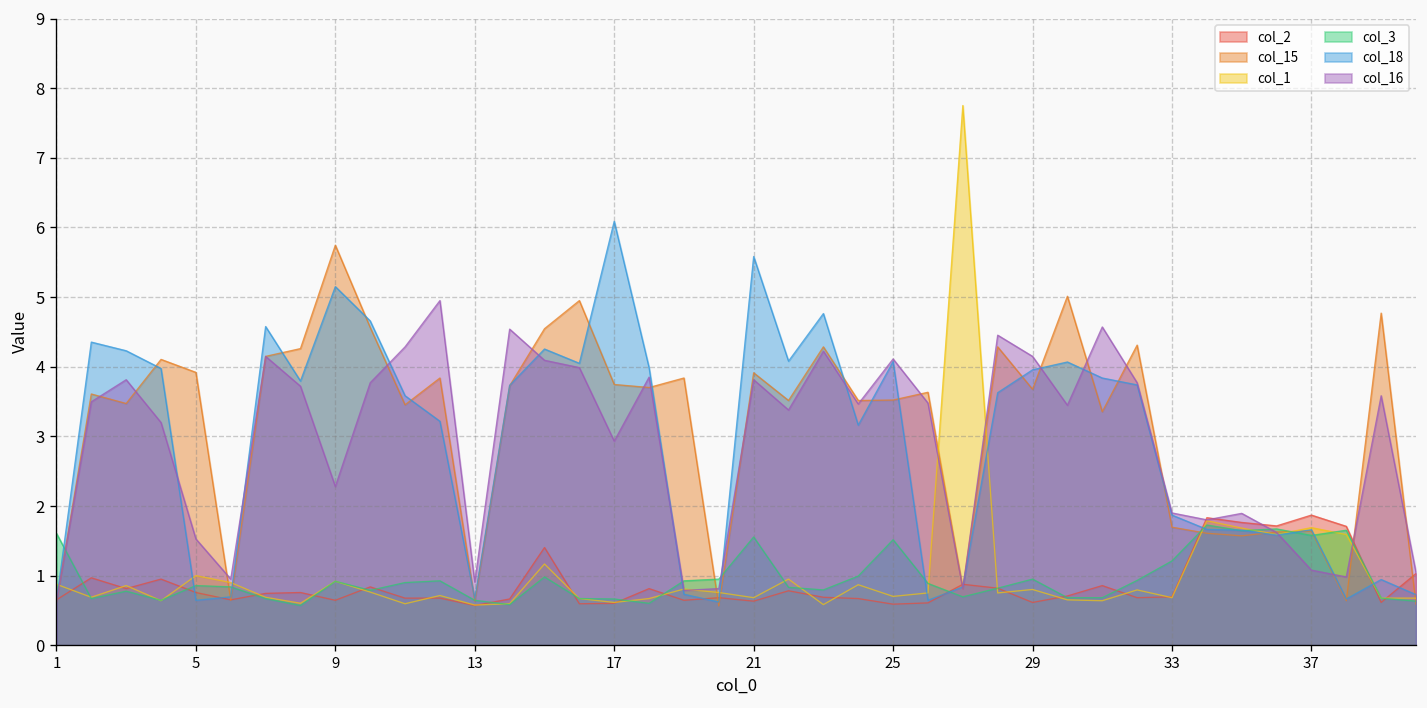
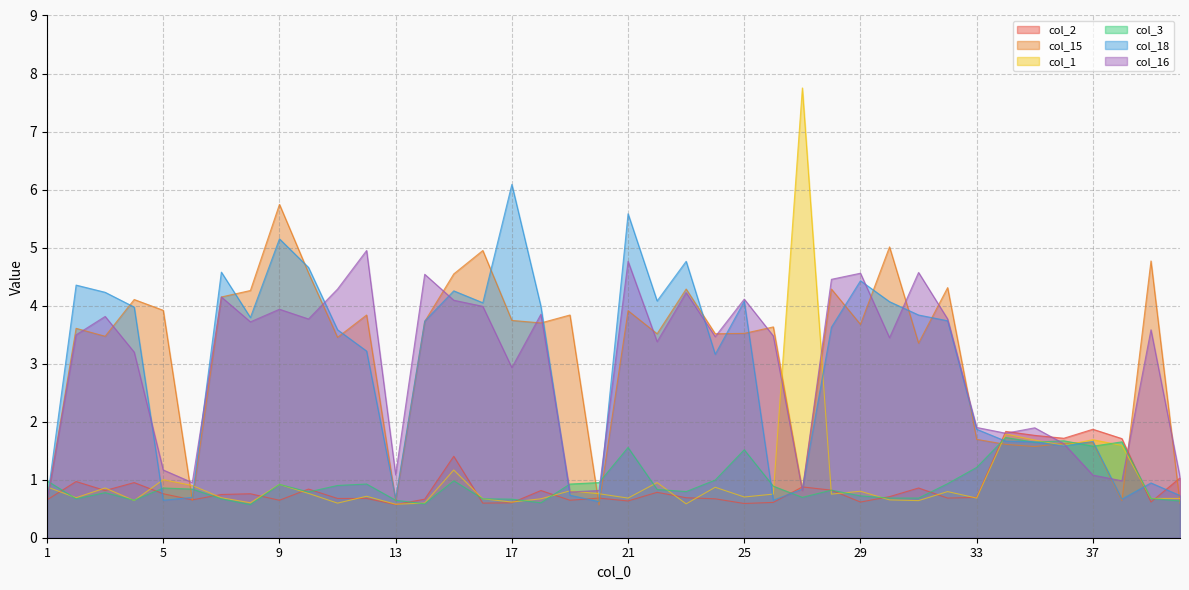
col_3, 1: 1.6 -> 1.0
col_16, 5: 1.5 -> 1.2
col_16, 9: 2.3 -> 3.9
col_16, 13: 0.9 -> 1.1
col_16, 21: 3.8 -> 4.8
col_3, 29: 1.0 -> 0.7
col_18, 29: 4.0 -> 4.4
col_16, 29: 4.1 -> 4.6
